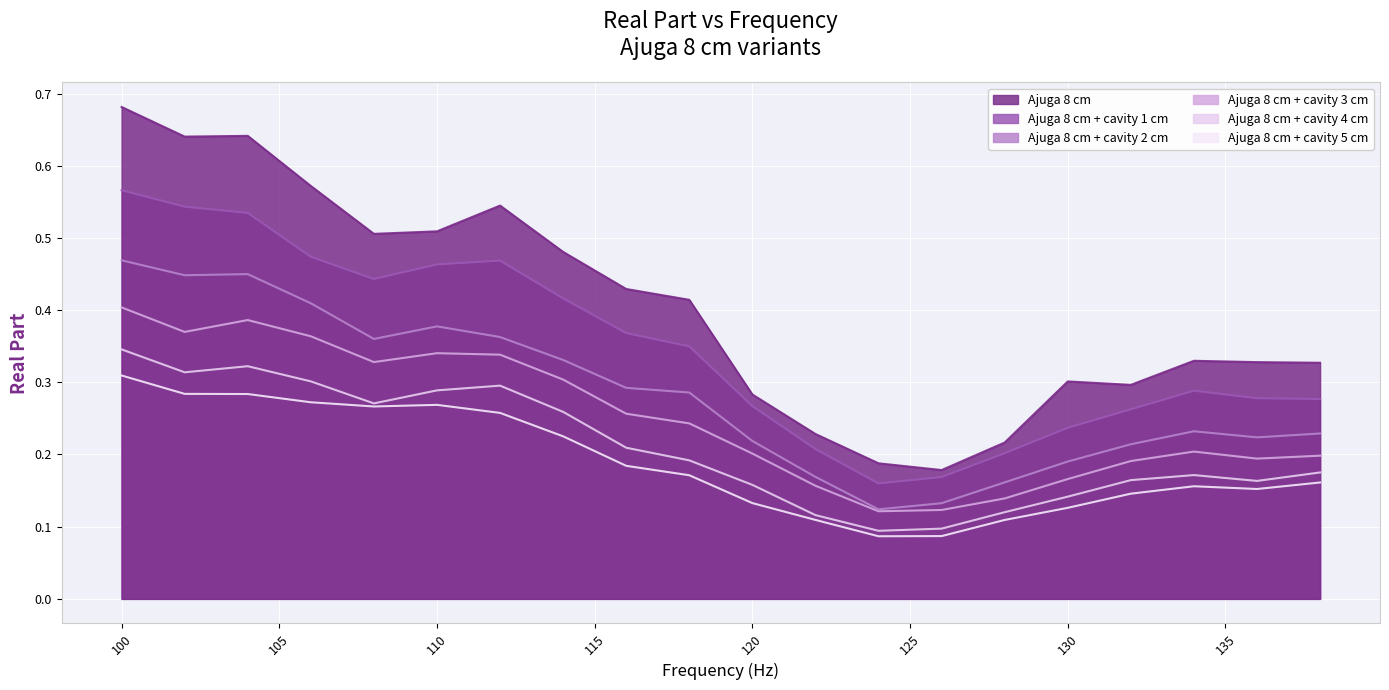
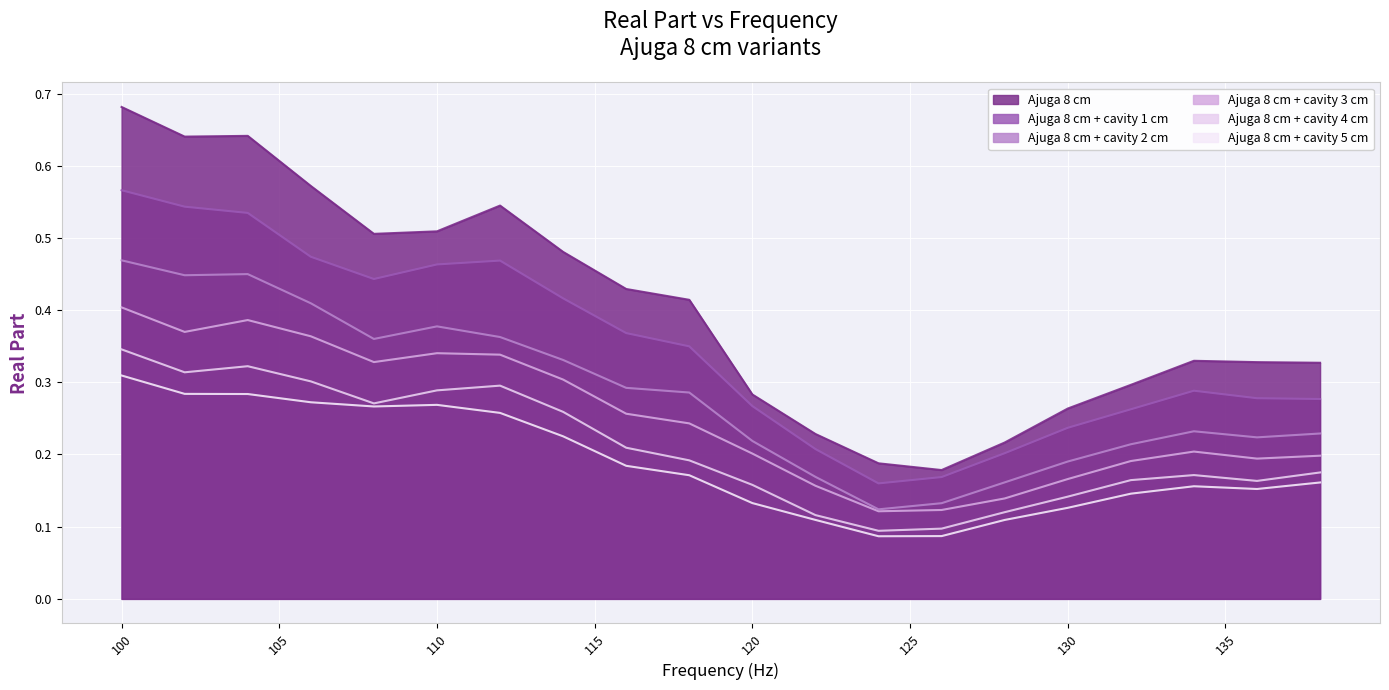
Ajuga 8 cm, 130: 0.30 -> 0.26
